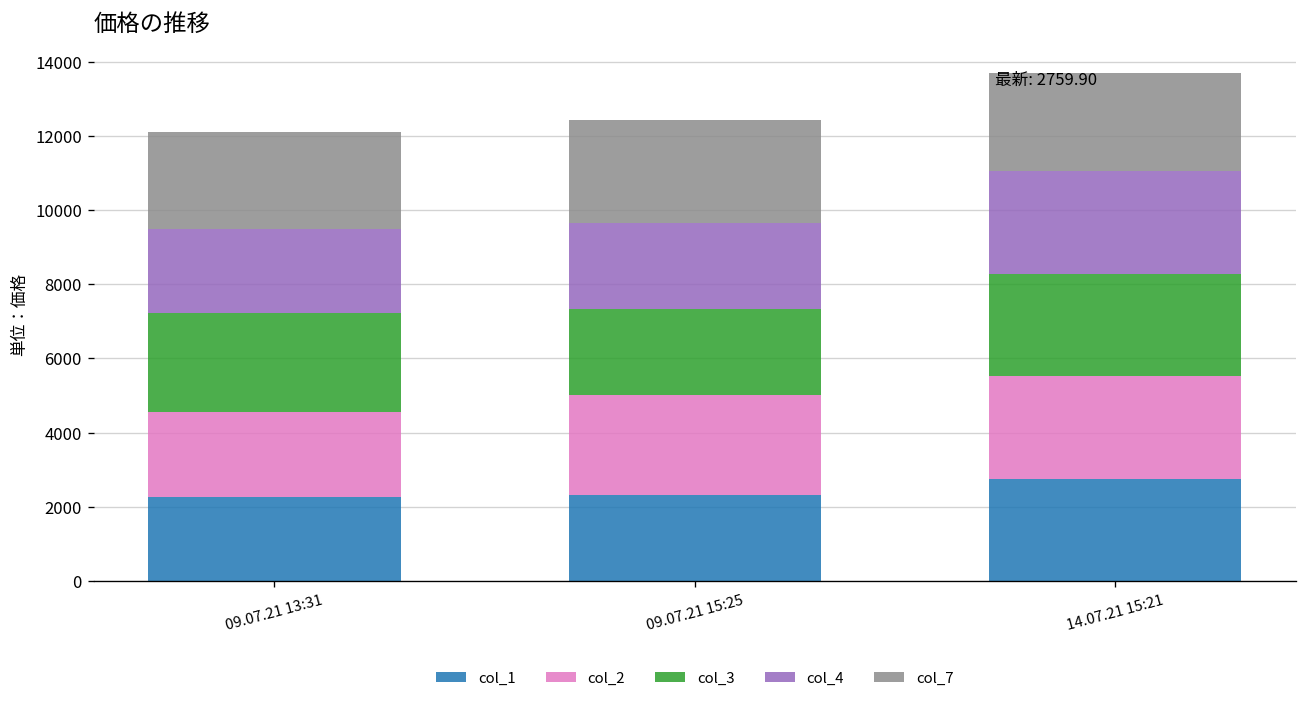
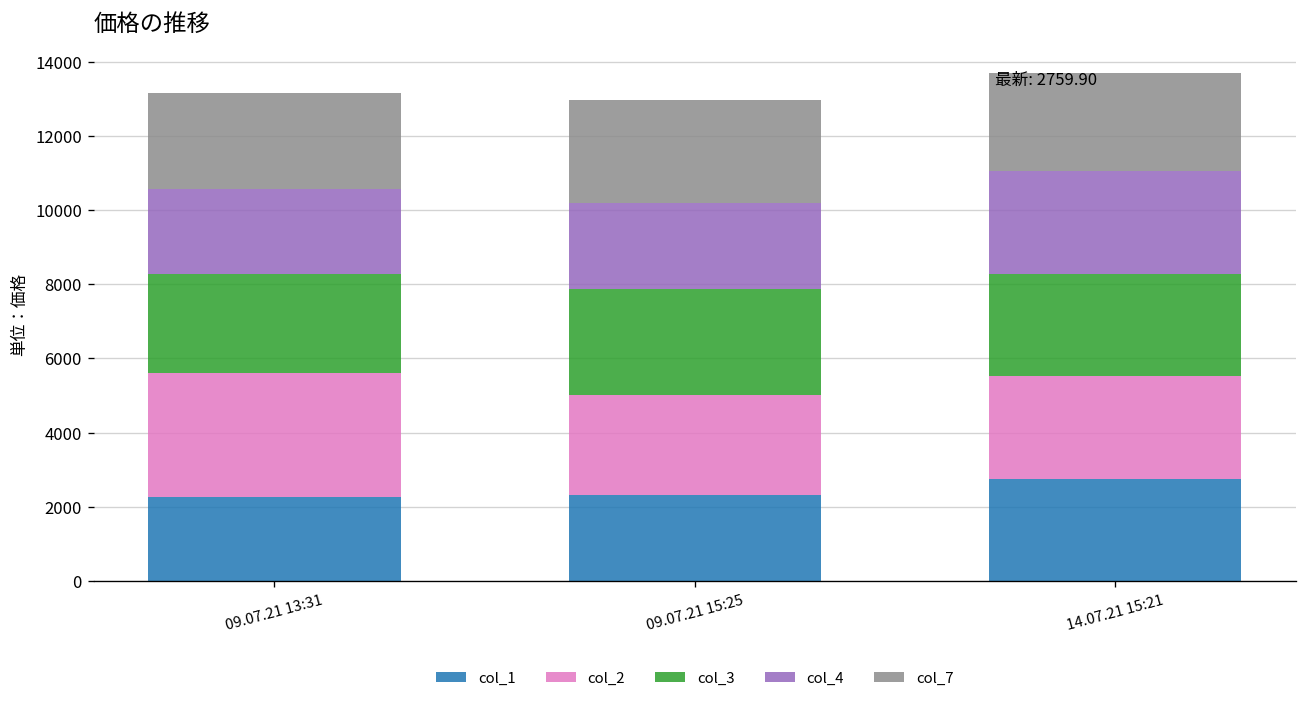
col_2, 09.07.21 13:31: 2300 -> 3300
col_3, 09.07.21 15:25: 2300 -> 2800
